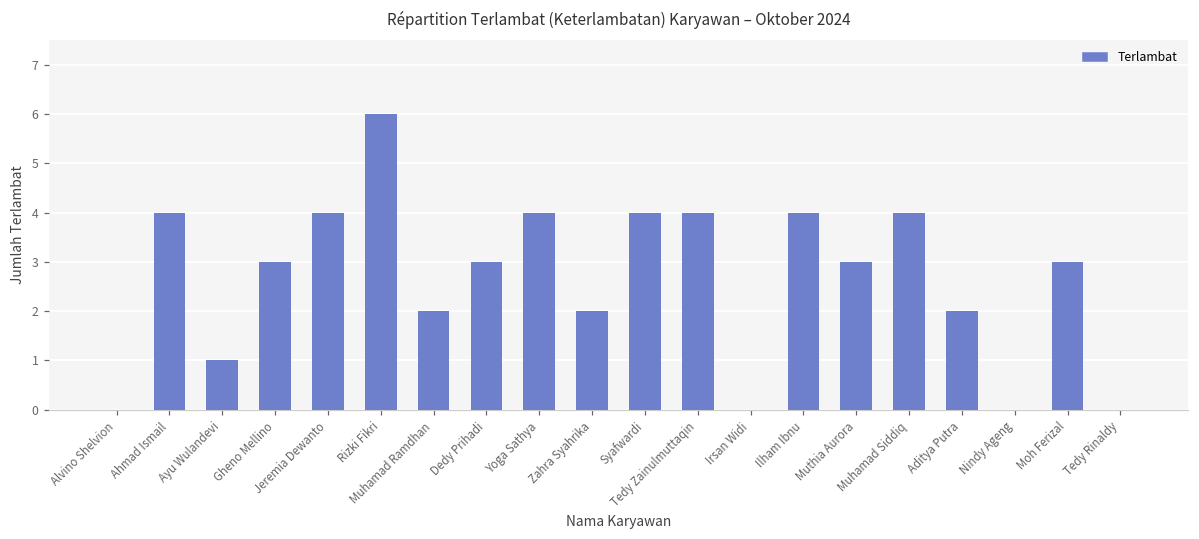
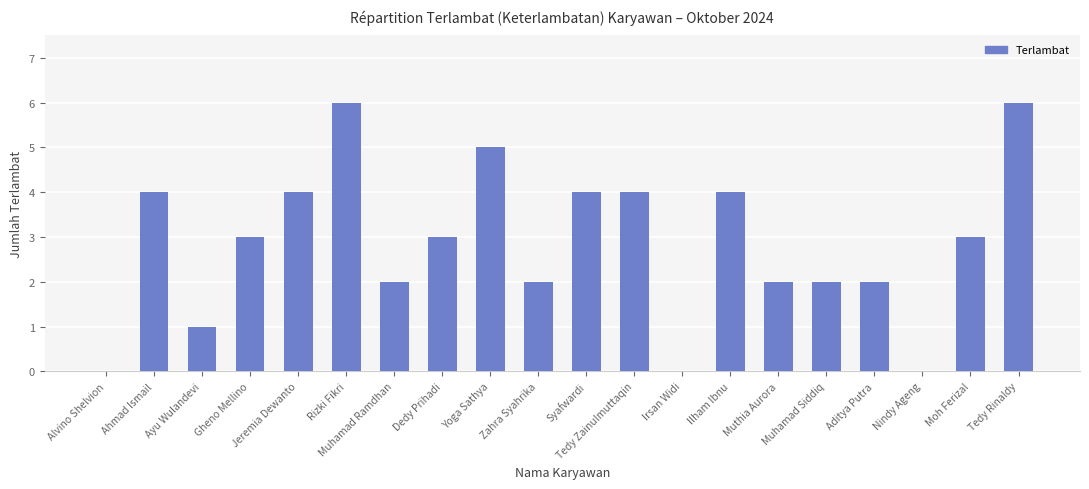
Yoga Sathya: 4 -> 5
Muthia Aurora: 3 -> 2
Muhamad Siddiq: 4 -> 2
Tedy Rinaldy: 0 -> 6
